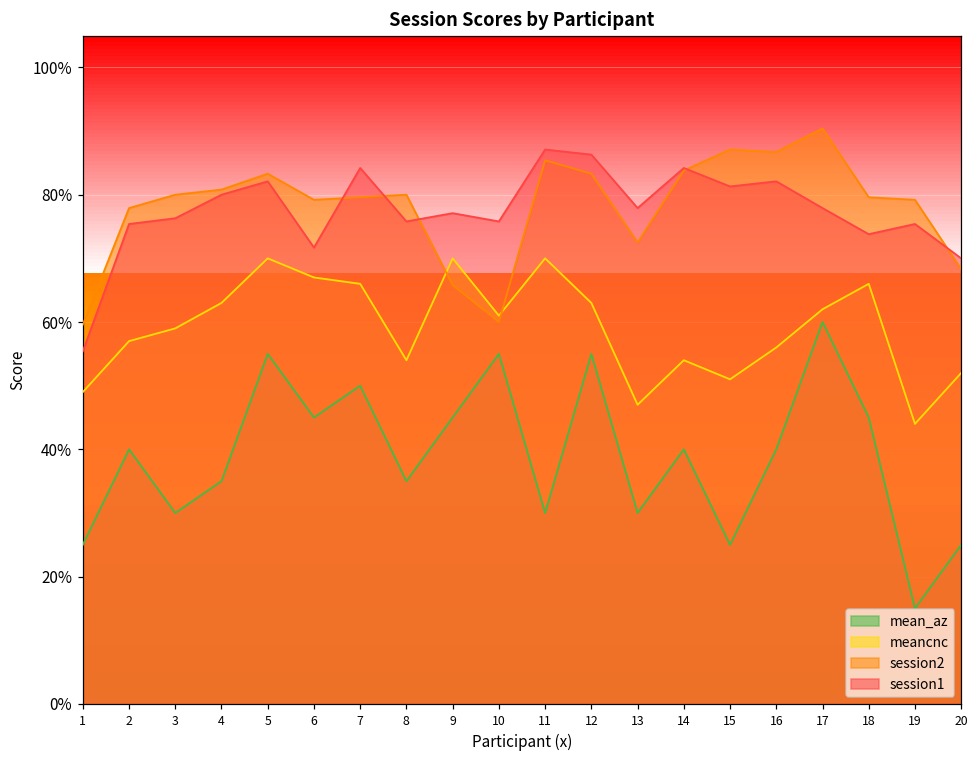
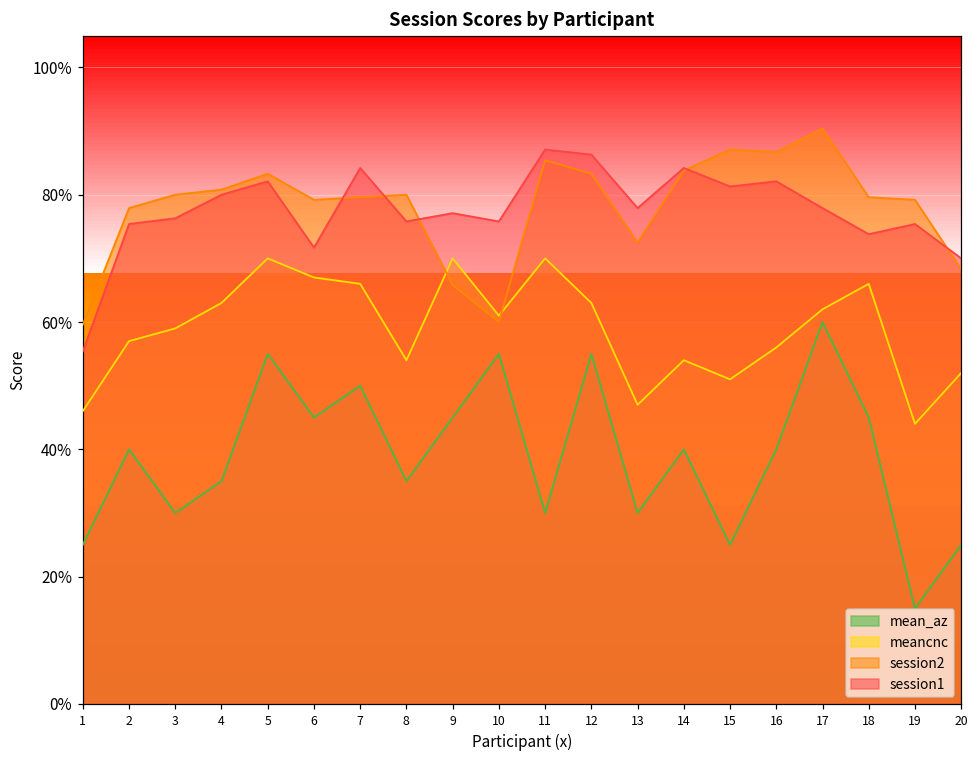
meancnc, 1: 49% -> 46%
